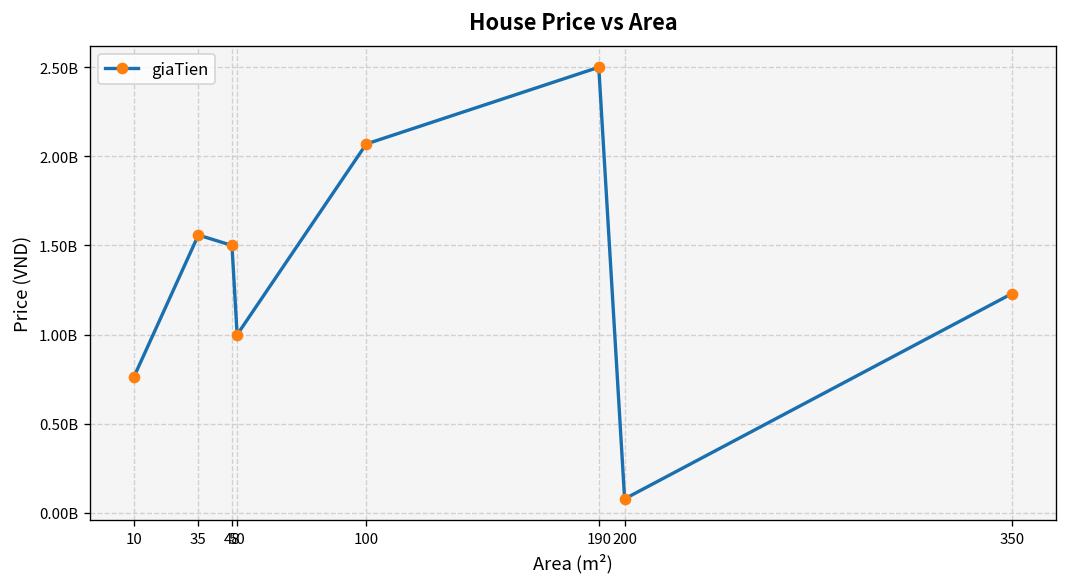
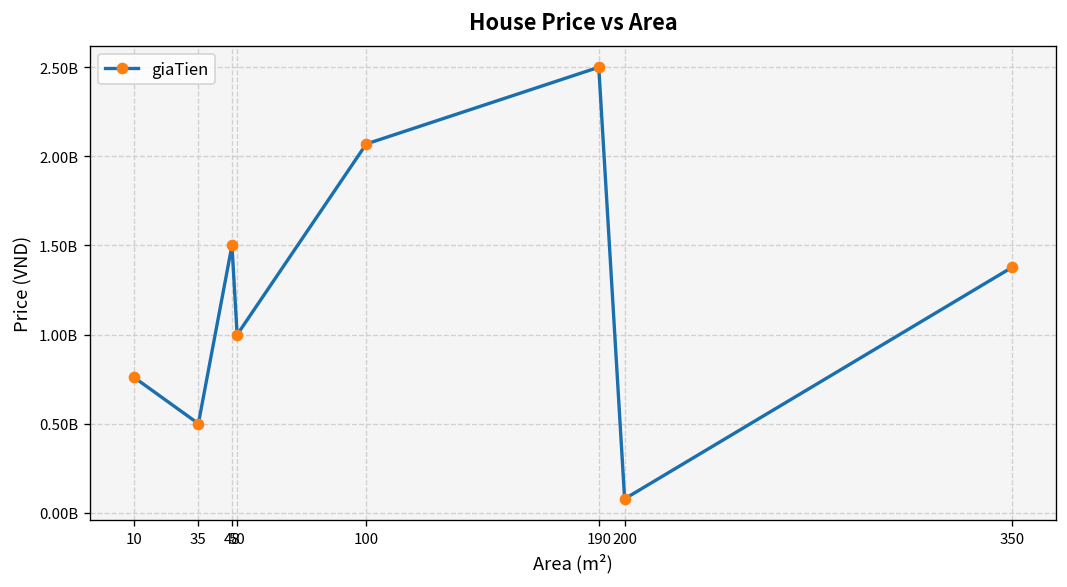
35: 1560000000 -> 500000000
350: 1230000000 -> 1380000000
